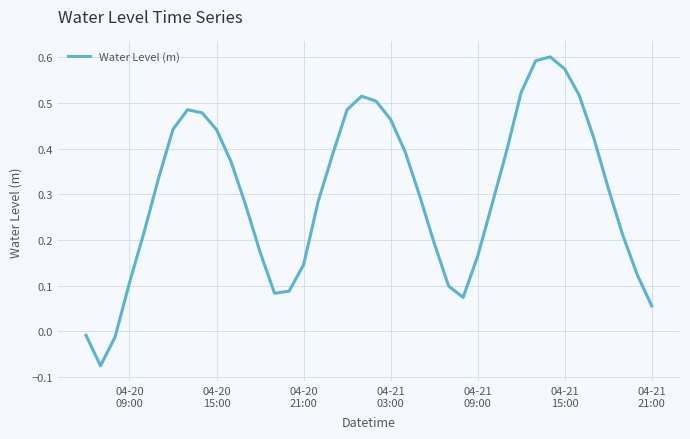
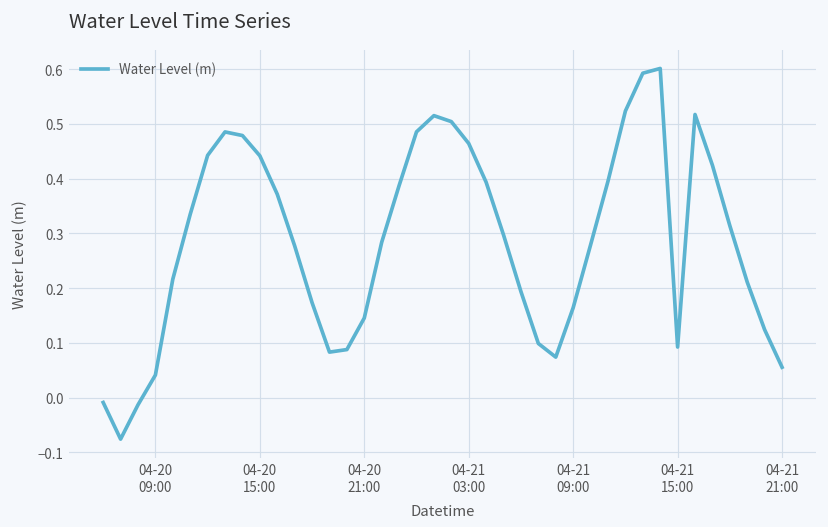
04-20 09:00: 0.11 -> 0.04
04-21 15:00: 0.57 -> 0.09
